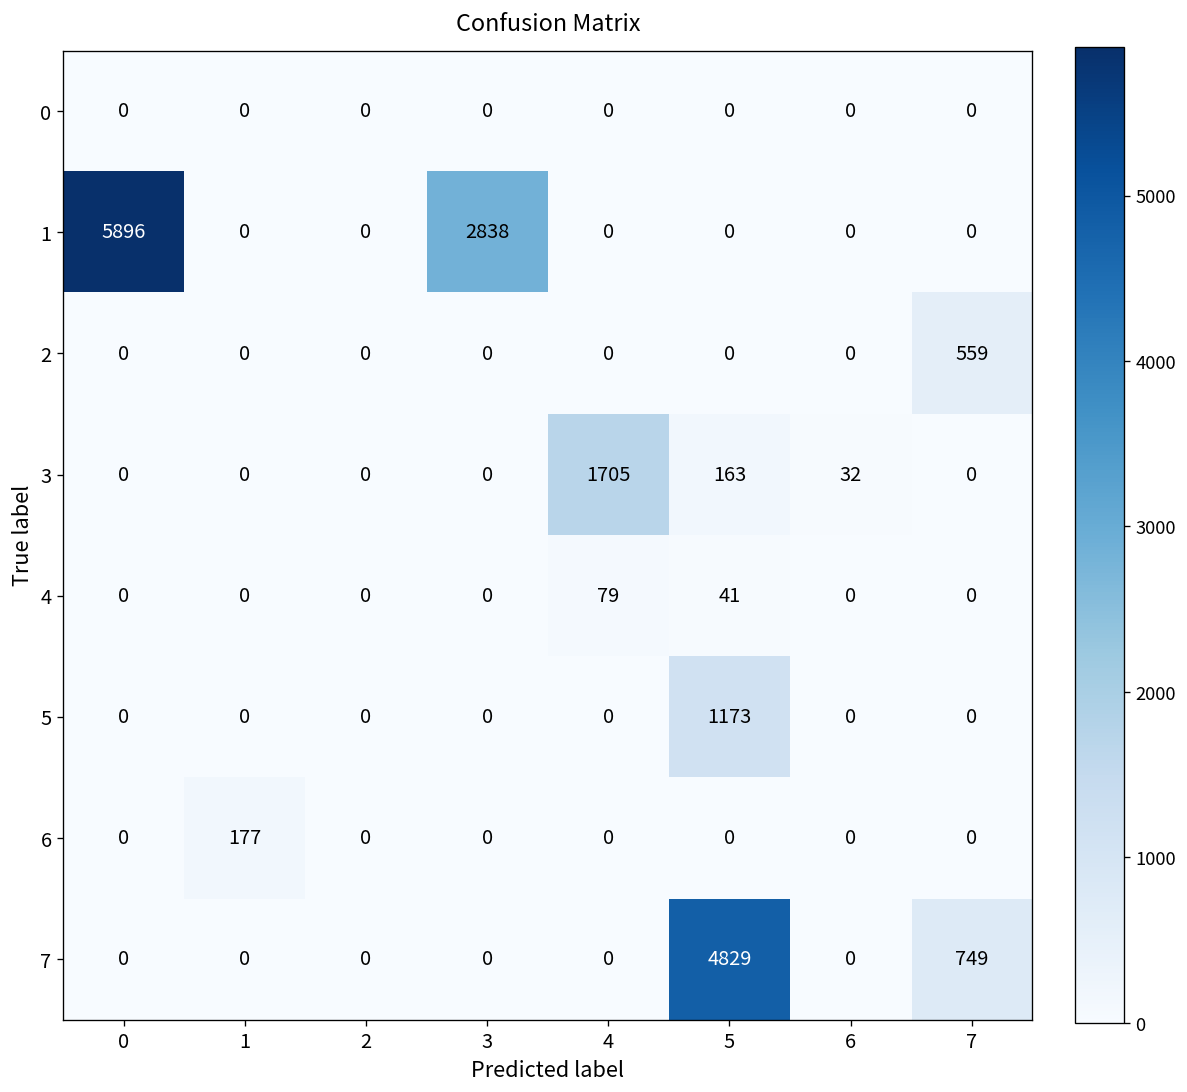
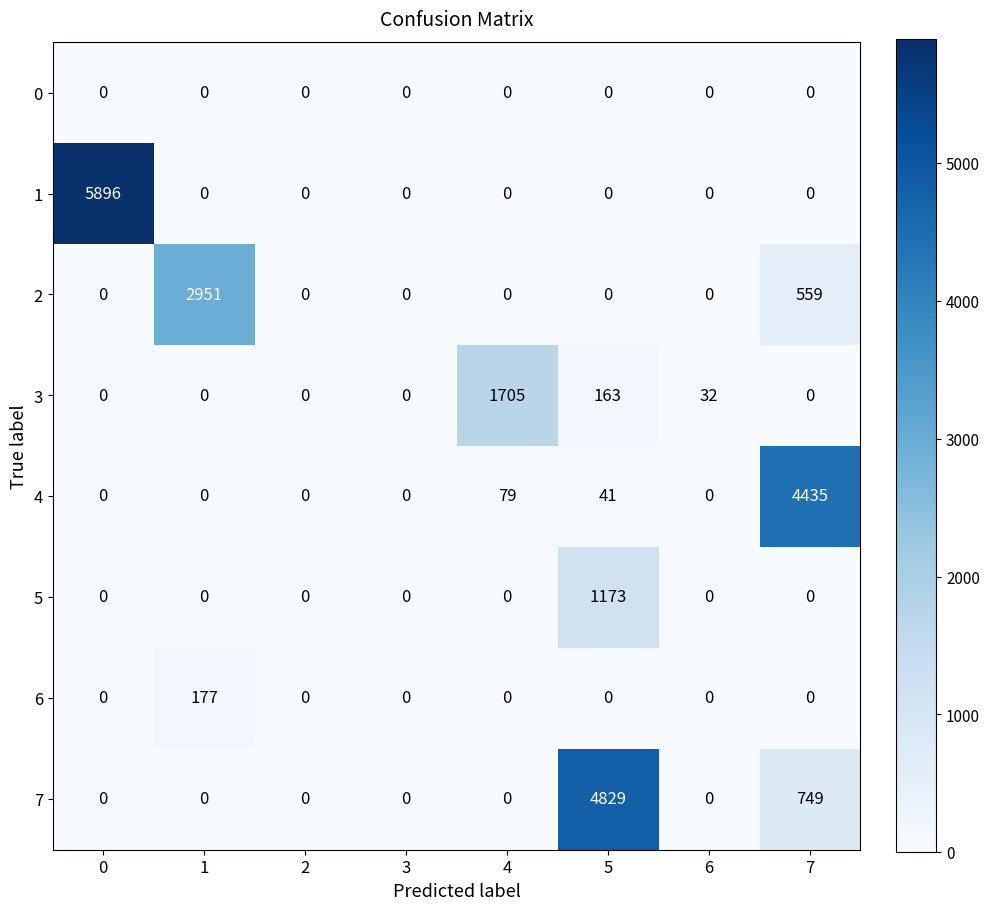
1, 3: 2838 -> 0
2, 1: 0 -> 2951
4, 7: 0 -> 4435
